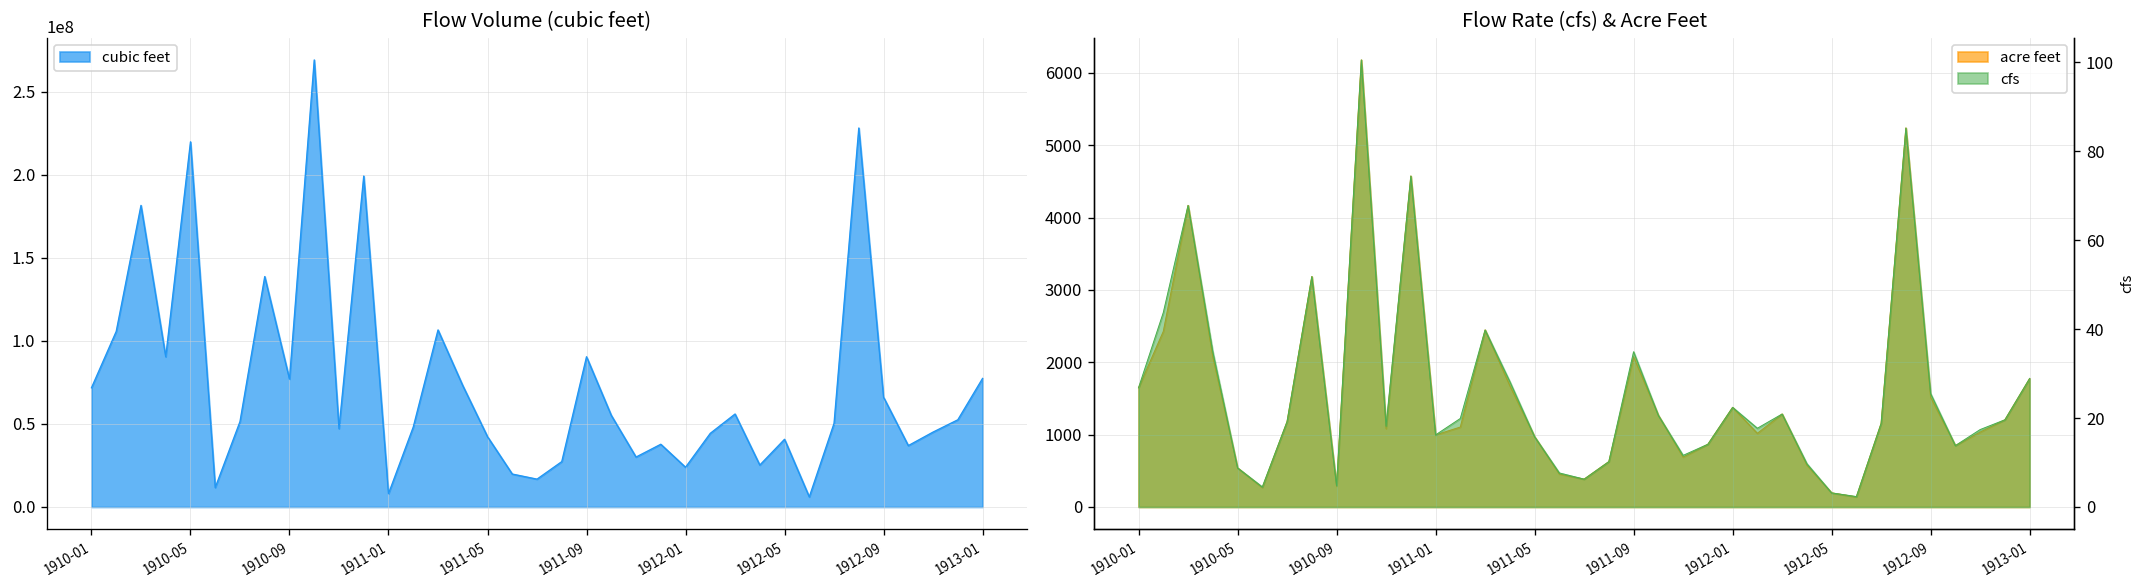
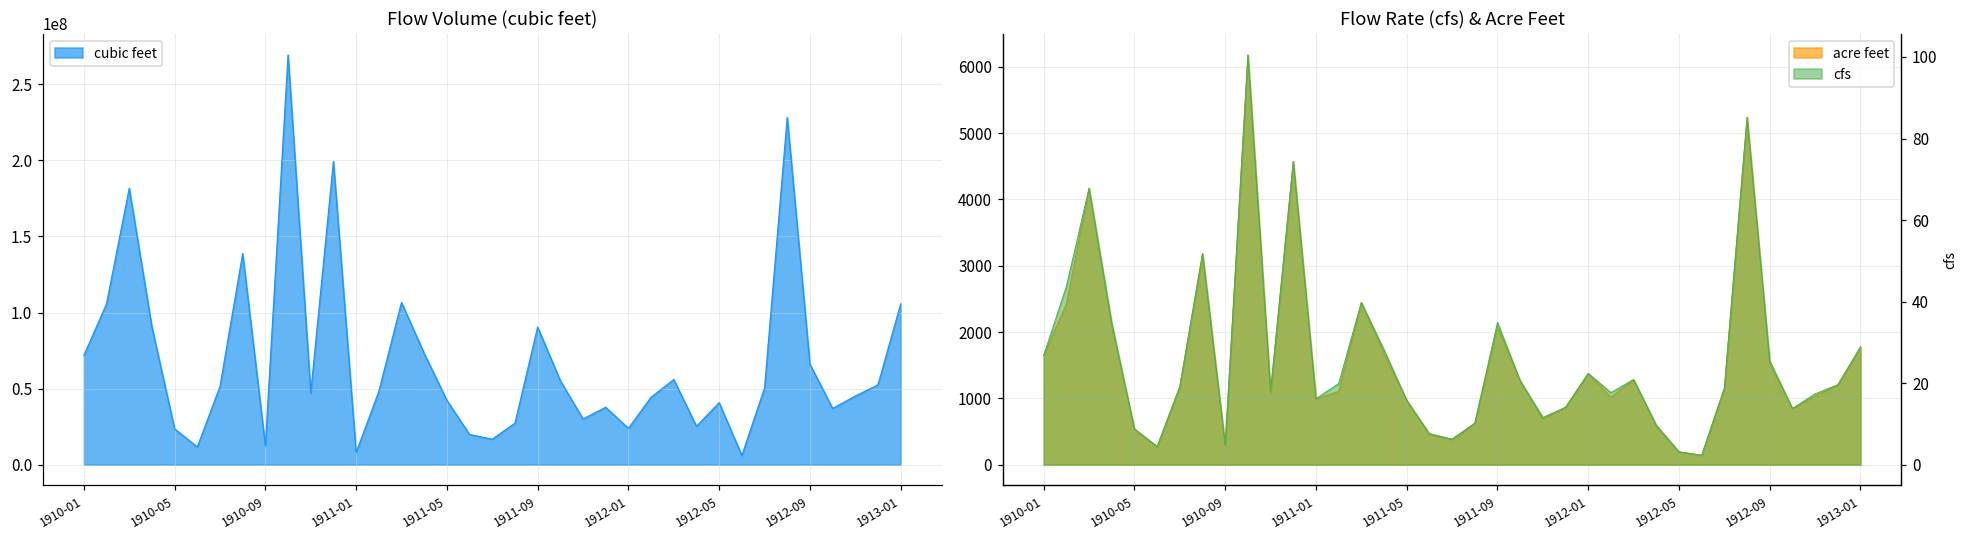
Flow Volume (cubic feet), 1910-05: 220000000 -> 24000000
Flow Volume (cubic feet), 1910-09: 77000000 -> 12000000
Flow Volume (cubic feet), 1913-01: 77000000 -> 106000000
